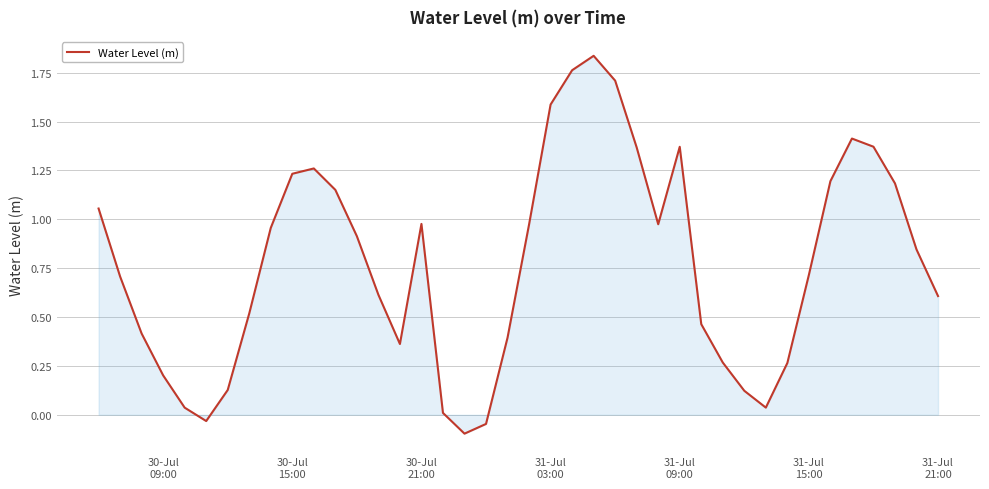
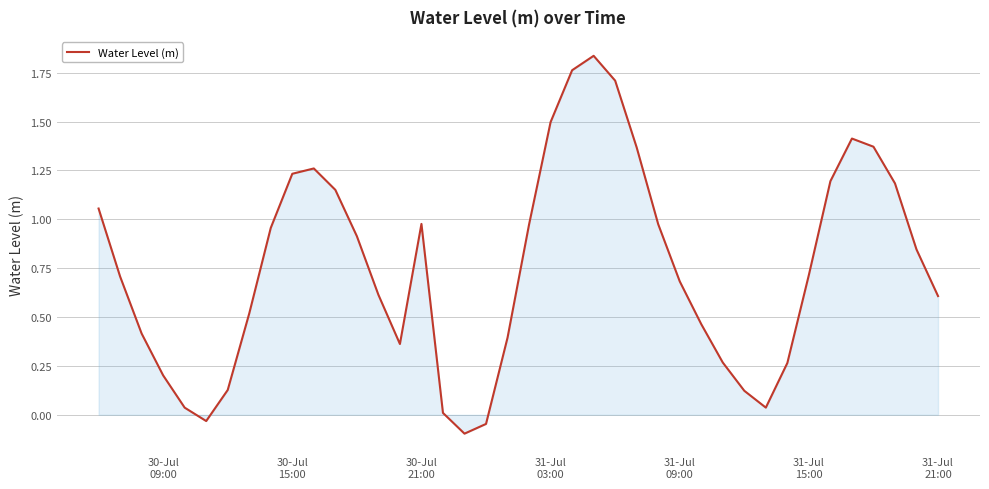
Water Level (m), 31-Jul 03:00: 1.59 -> 1.50
Water Level (m), 31-Jul 09:00: 1.37 -> 0.68
